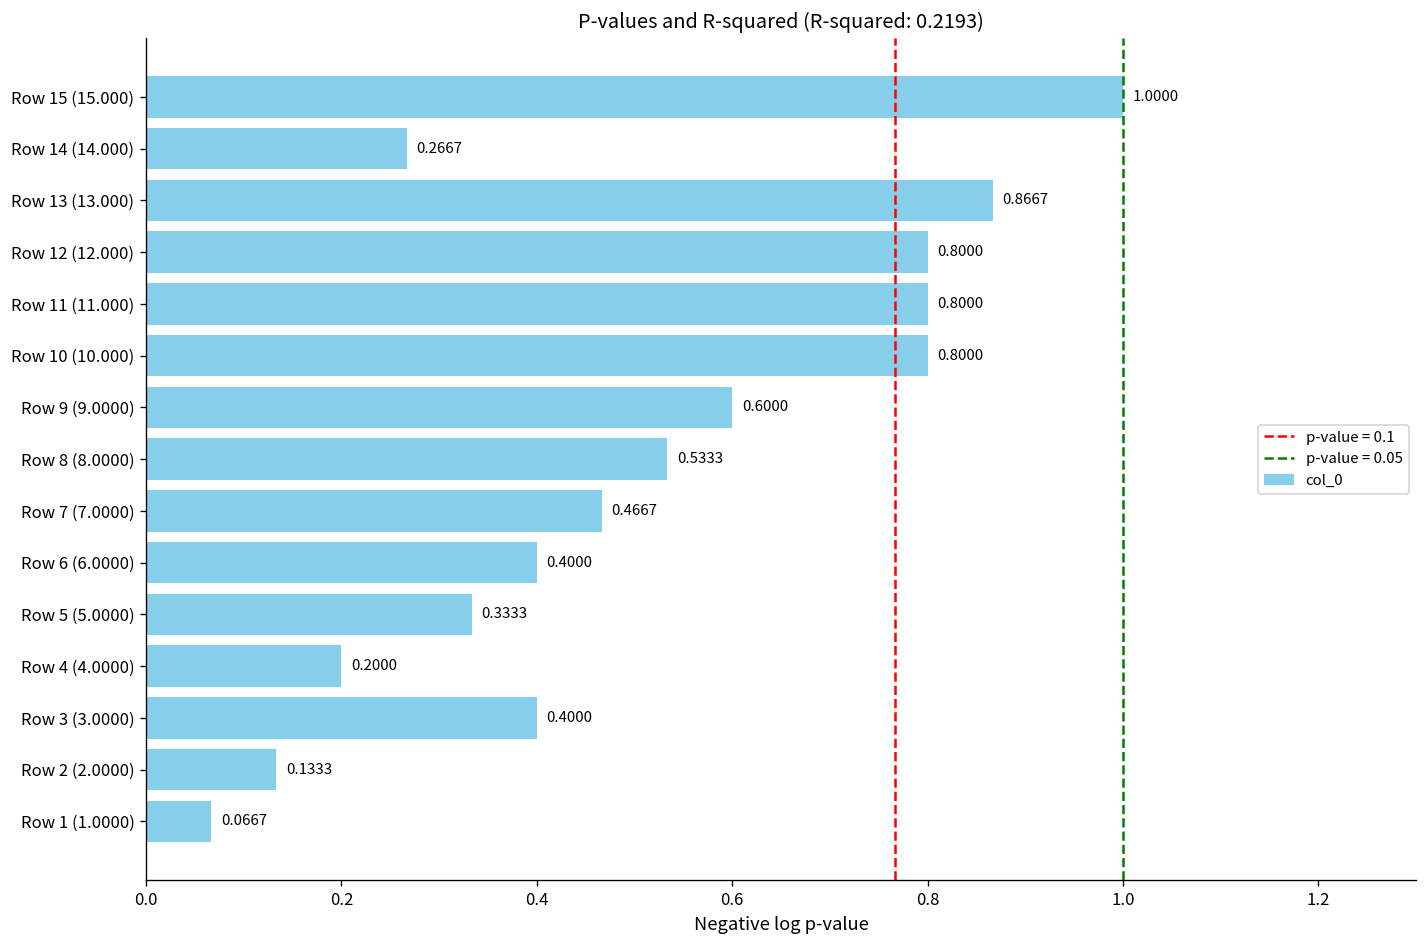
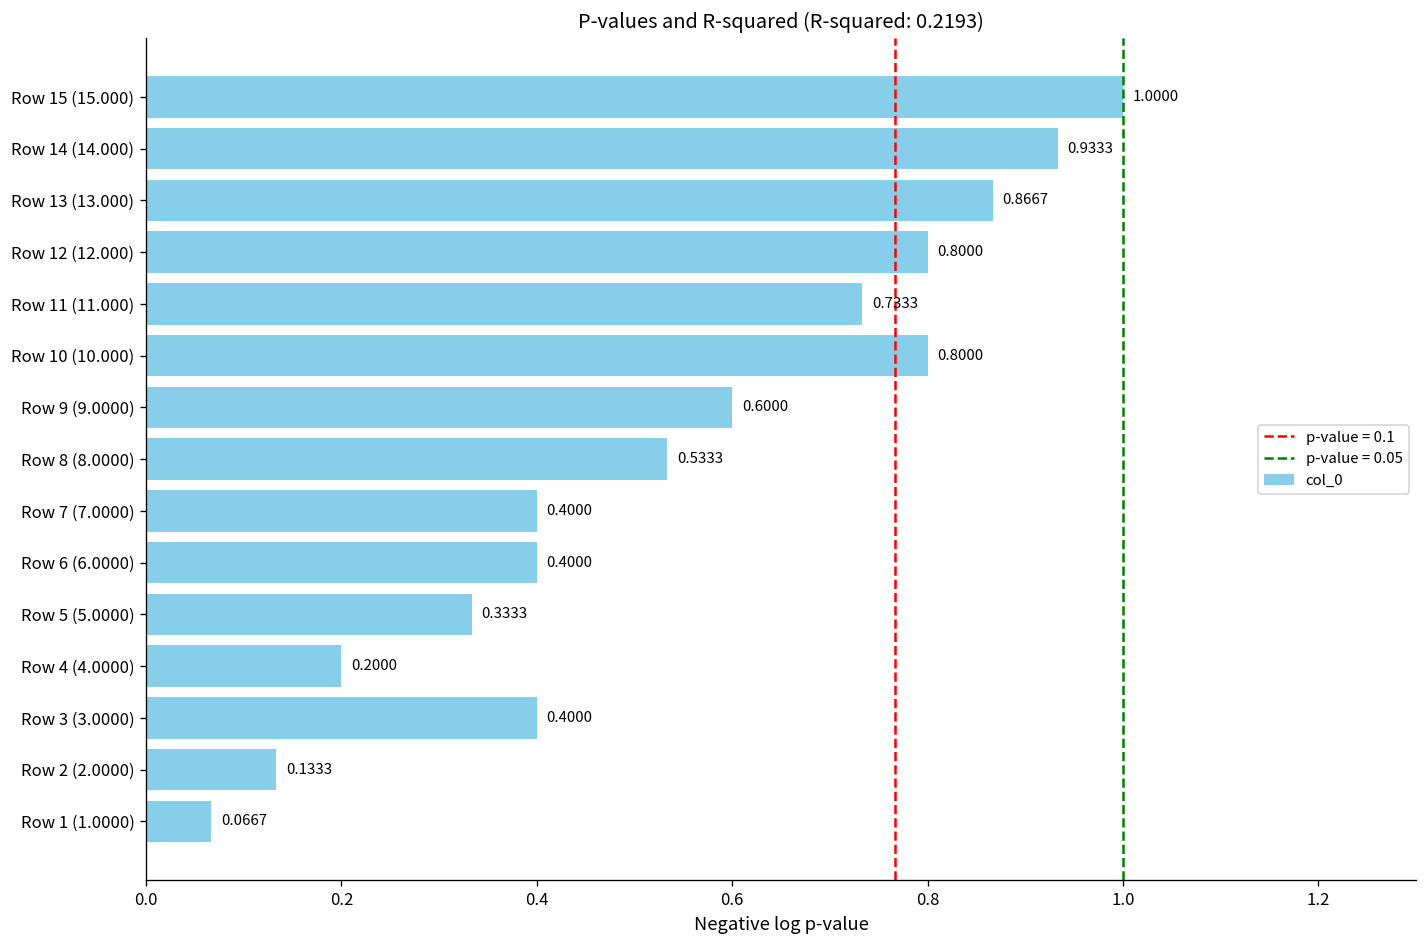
Row 14 (14.000): 0.2667 -> 0.9333
Row 11 (11.000): 0.8000 -> 0.7333
Row 7 (7.0000): 0.4667 -> 0.4000
